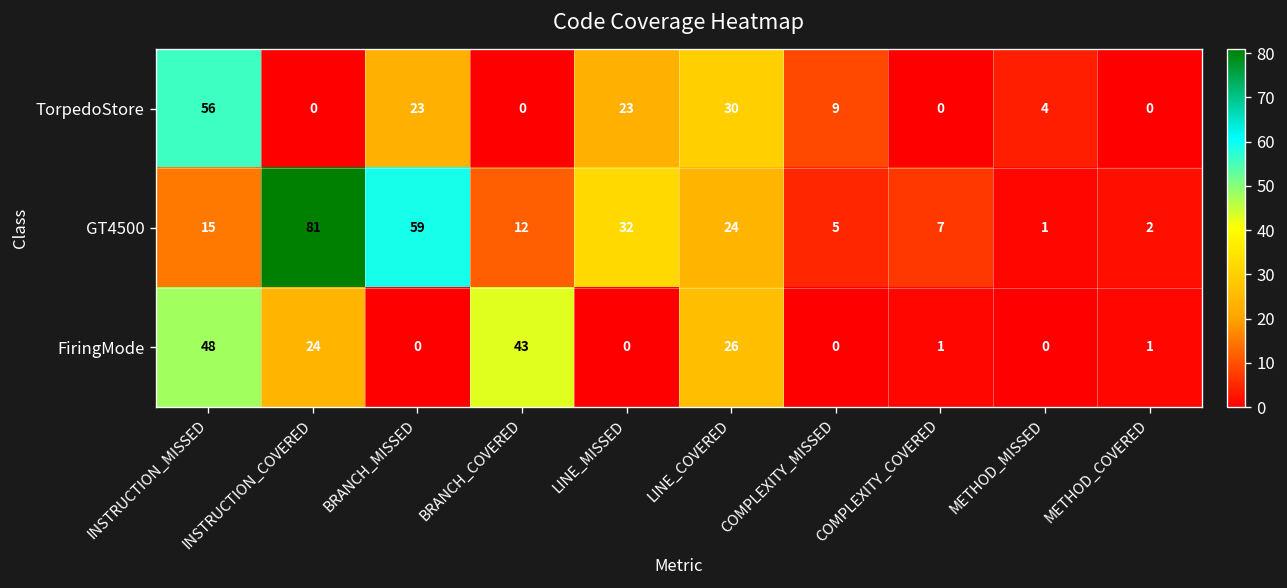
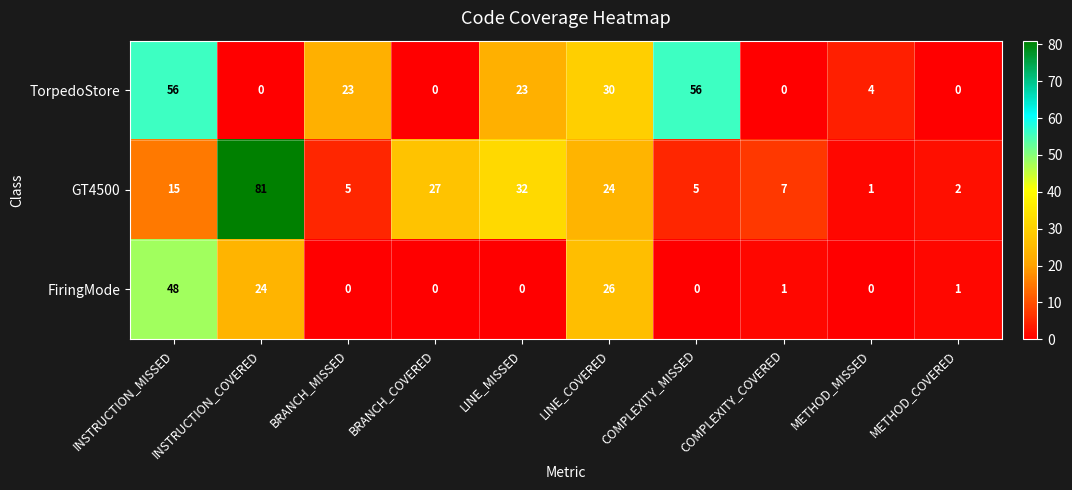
TorpedoStore, COMPLEXITY_MISSED: 9 -> 56
GT4500, BRANCH_MISSED: 59 -> 5
GT4500, BRANCH_COVERED: 12 -> 27
FiringMode, BRANCH_COVERED: 43 -> 0
